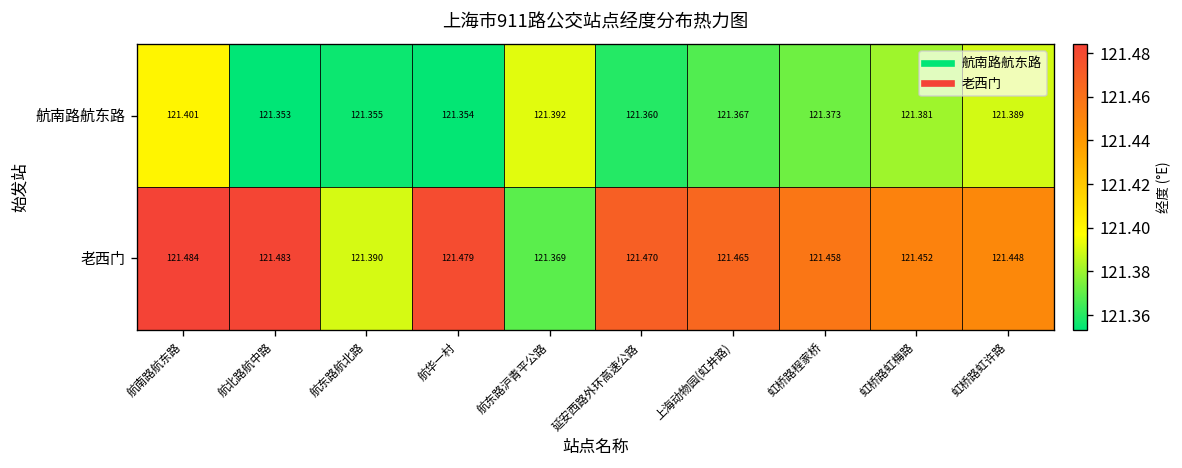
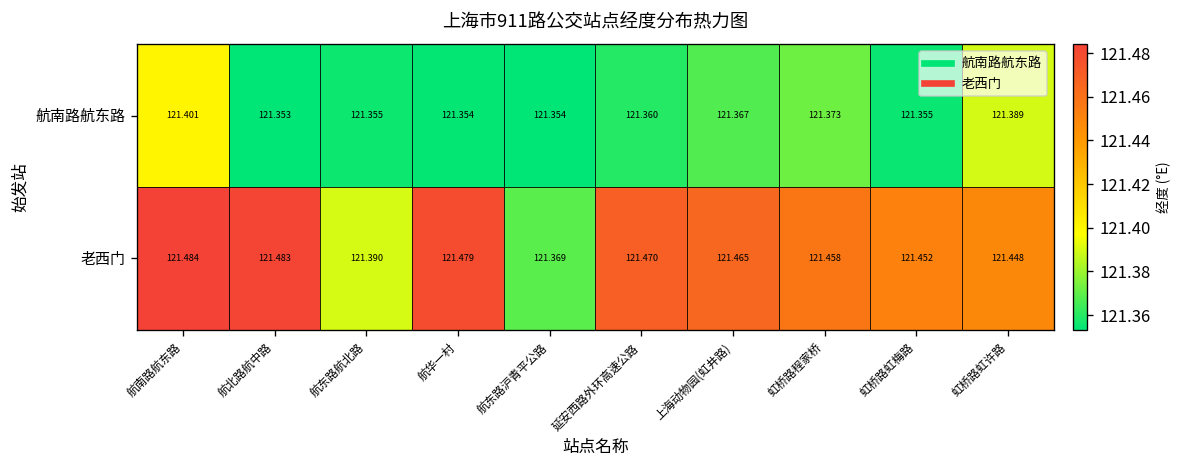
航南路航东路, 航东路沪青平公路: 121.392 -> 121.354
航南路航东路, 虹桥路虹梅路: 121.381 -> 121.355
